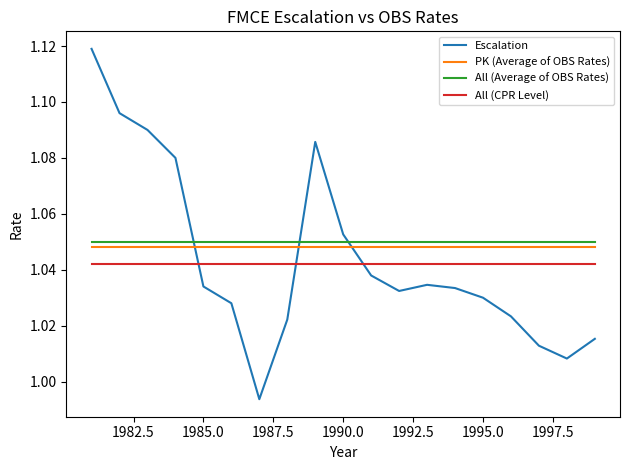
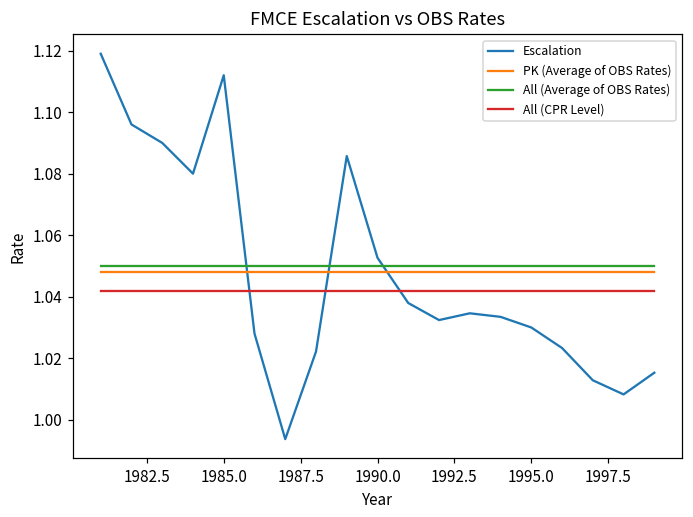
Escalation, 1985.0: 1.034 -> 1.112
